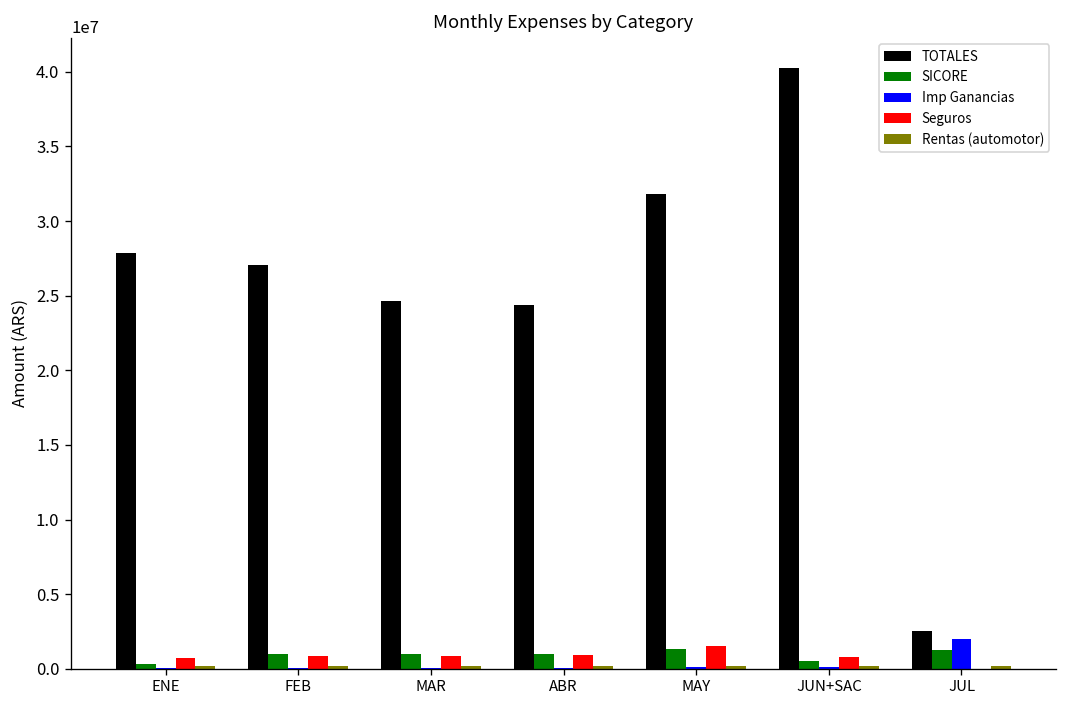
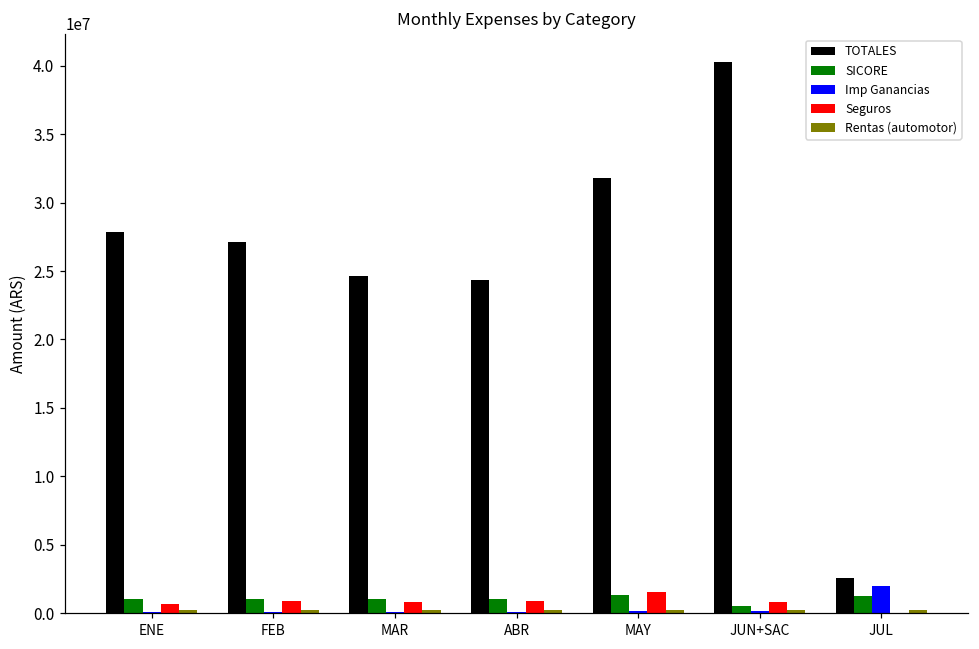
SICORE, ENE: 300000 -> 1000000
